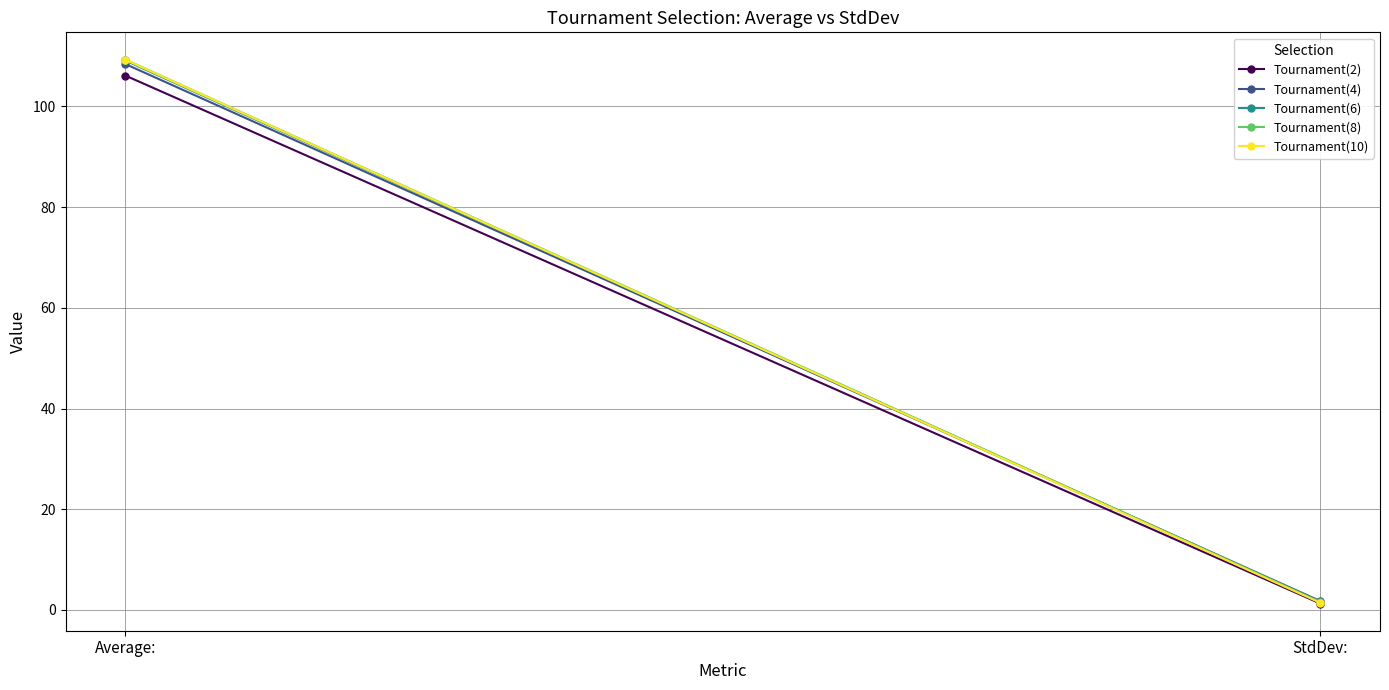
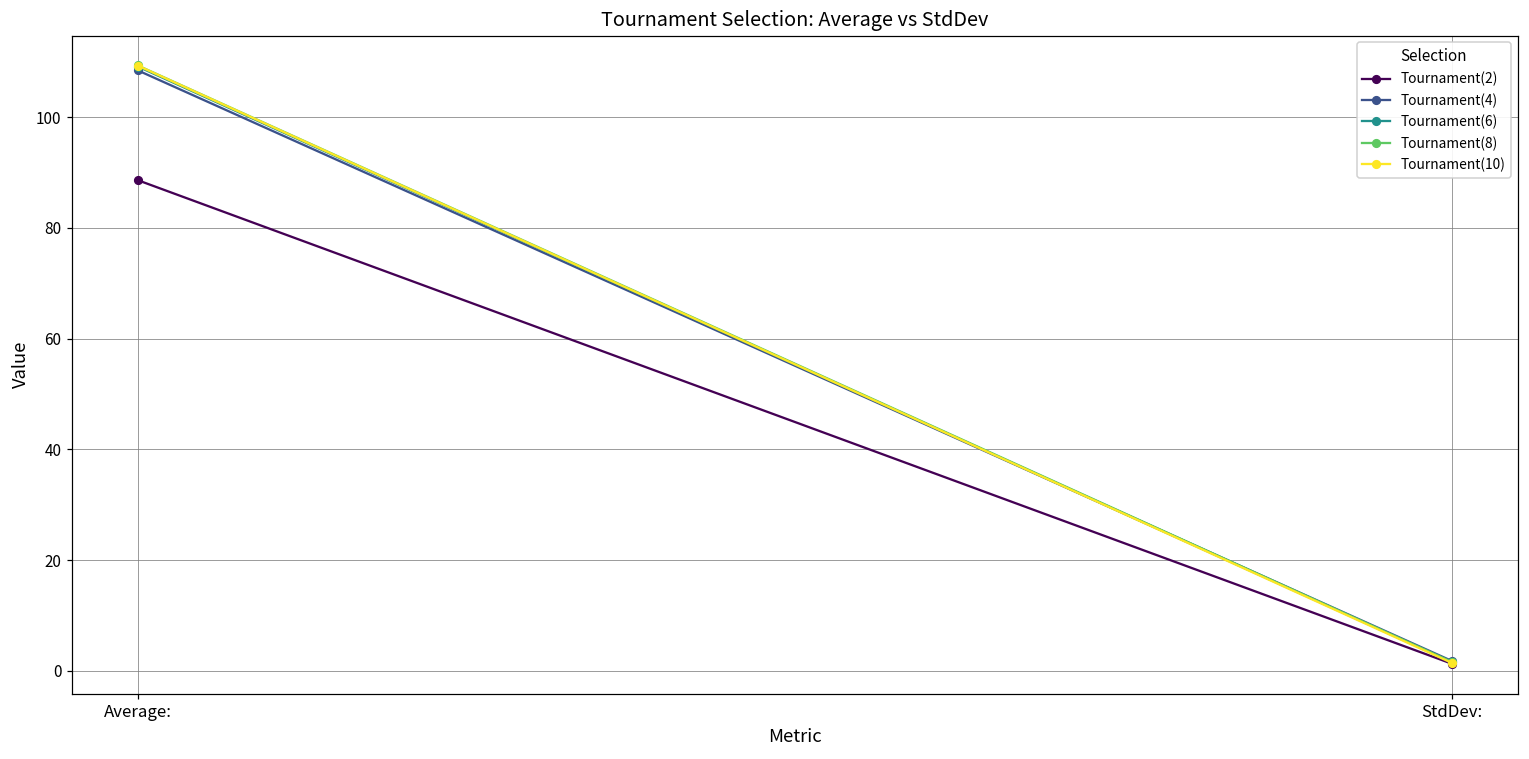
Tournament(2), Average:: 106 -> 89
